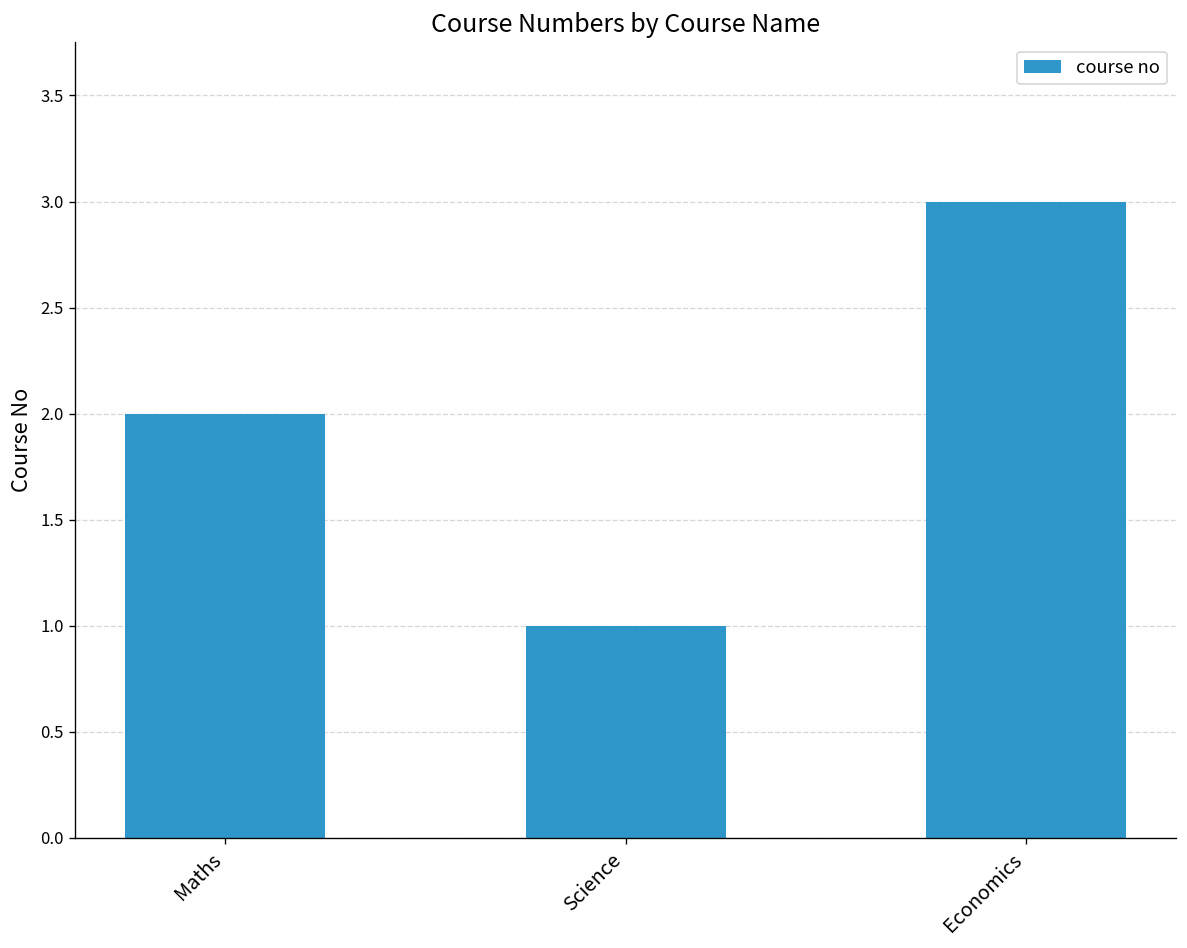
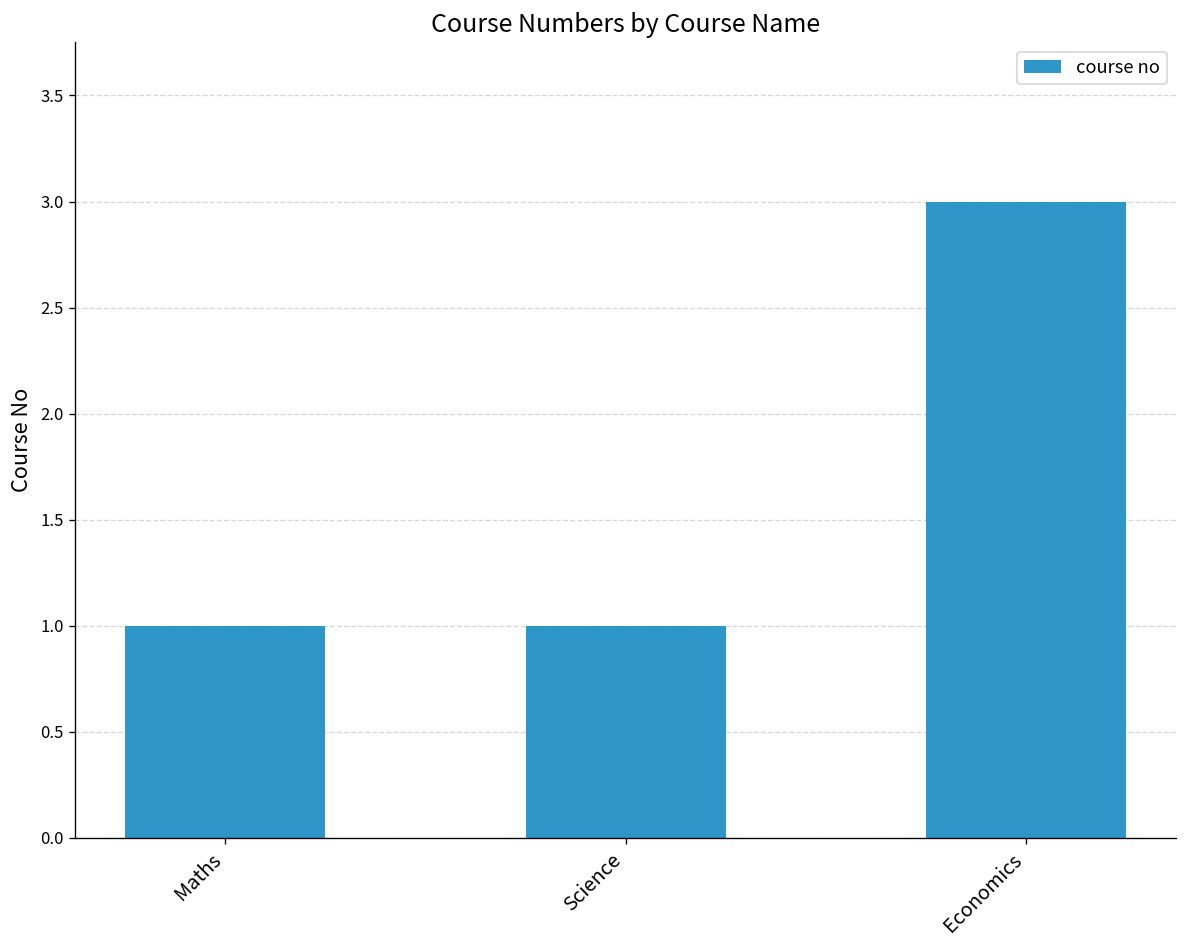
Maths: 2 -> 1
